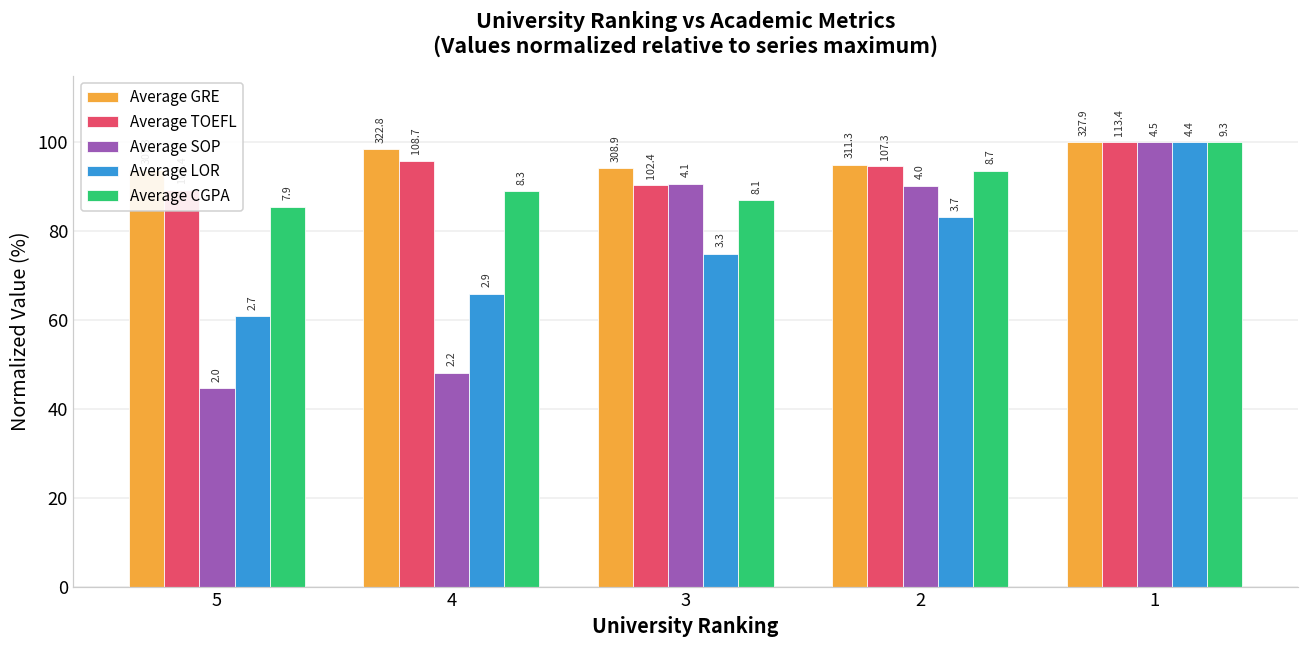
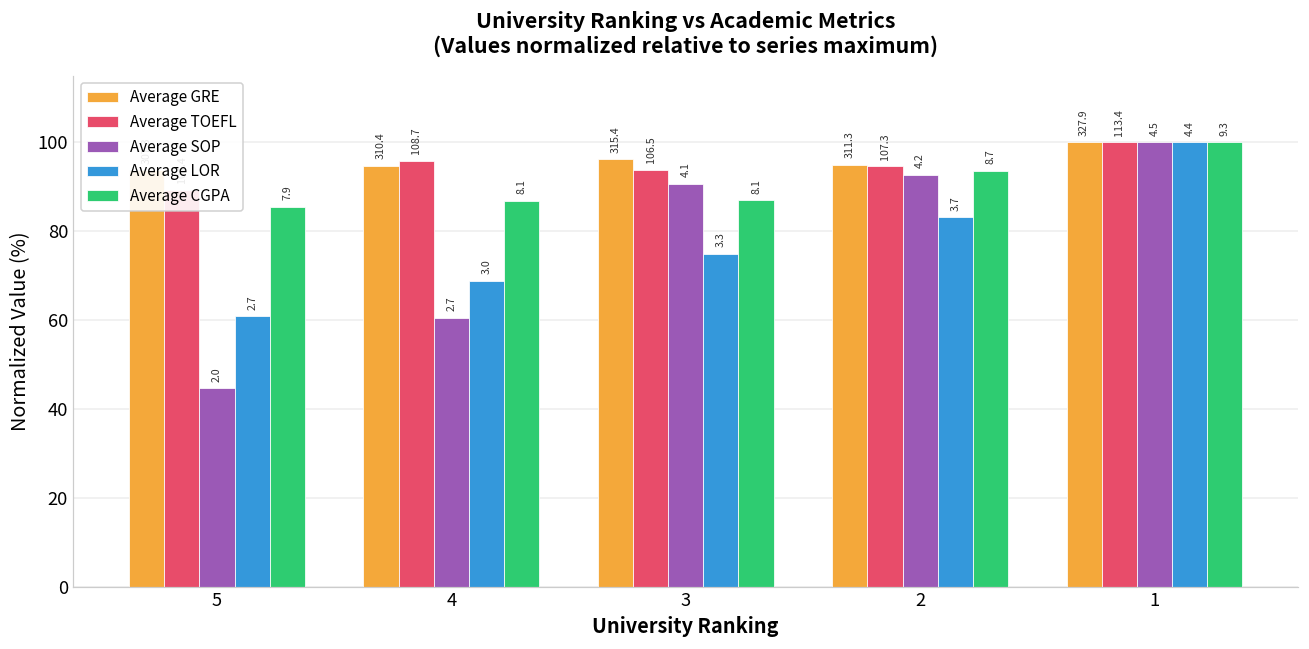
Average GRE, 4: 322.8 -> 310.4
Average SOP, 4: 2.2 -> 2.7
Average LOR, 4: 2.9 -> 3.0
Average CGPA, 4: 8.3 -> 8.1
Average GRE, 3: 308.9 -> 315.4
Average TOEFL, 3: 102.4 -> 106.5
Average SOP, 2: 4.0 -> 4.2
